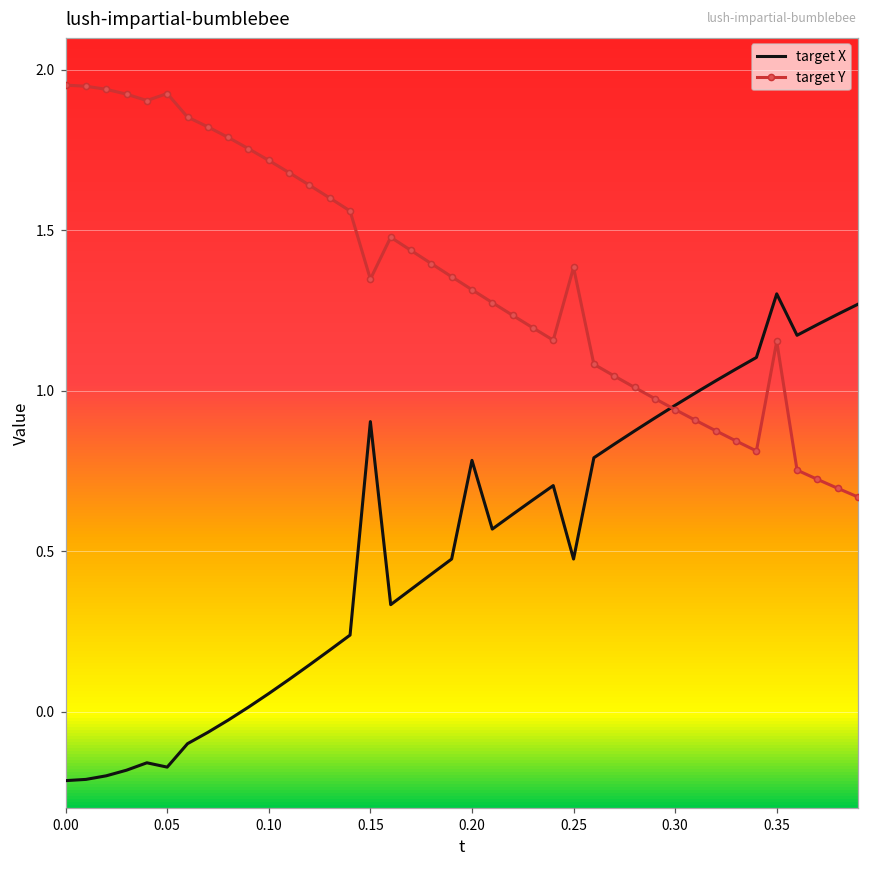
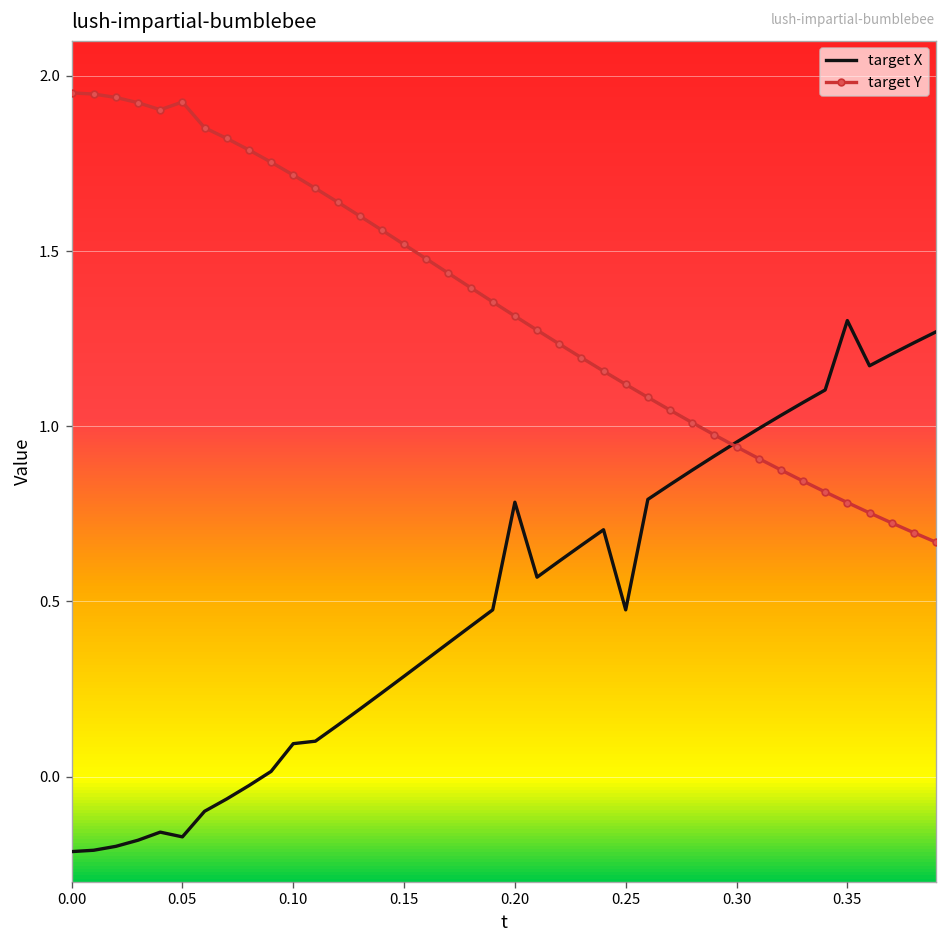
target X, 0.10: 0.06 -> 0.09
target X, 0.15: 0.90 -> 0.29
target Y, 0.15: 1.35 -> 1.52
target Y, 0.25: 1.38 -> 1.12
target Y, 0.35: 1.15 -> 0.78
